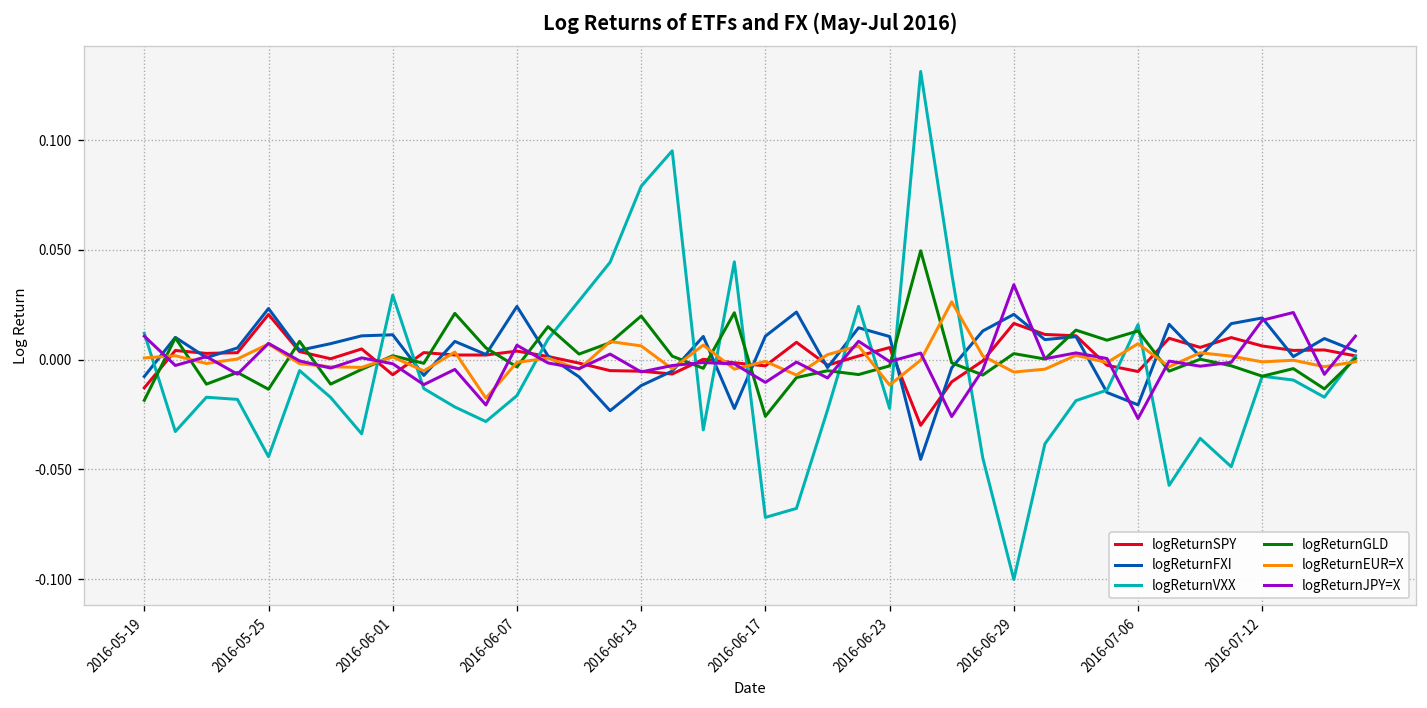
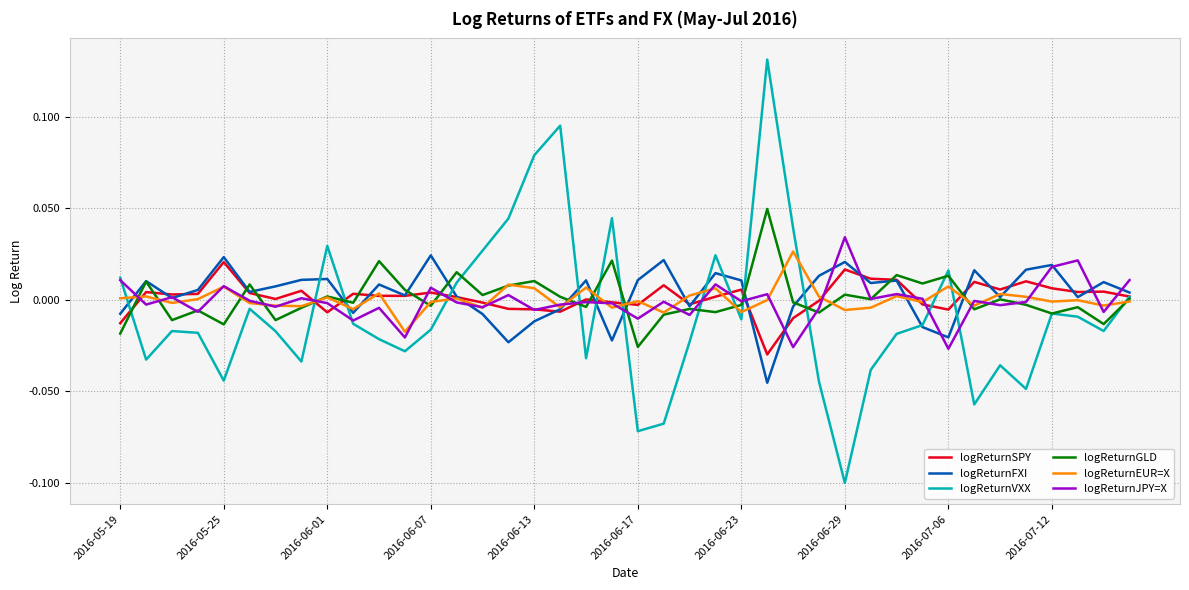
logReturnGLD, 2016-06-13: 0.020 -> 0.010
logReturnVXX, 2016-06-23: -0.022 -> -0.011
logReturnEUR=X, 2016-06-23: -0.012 -> -0.007
